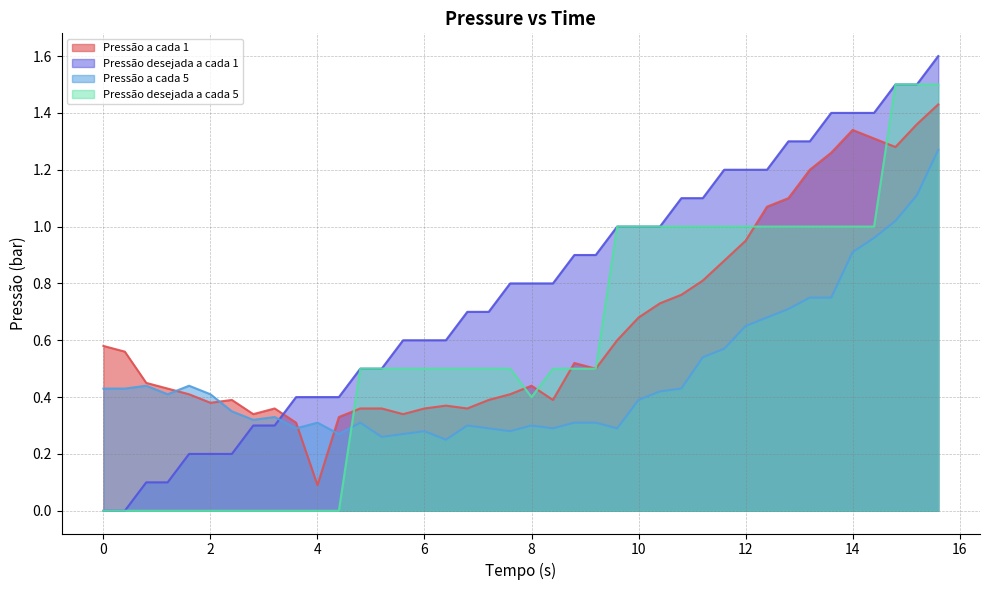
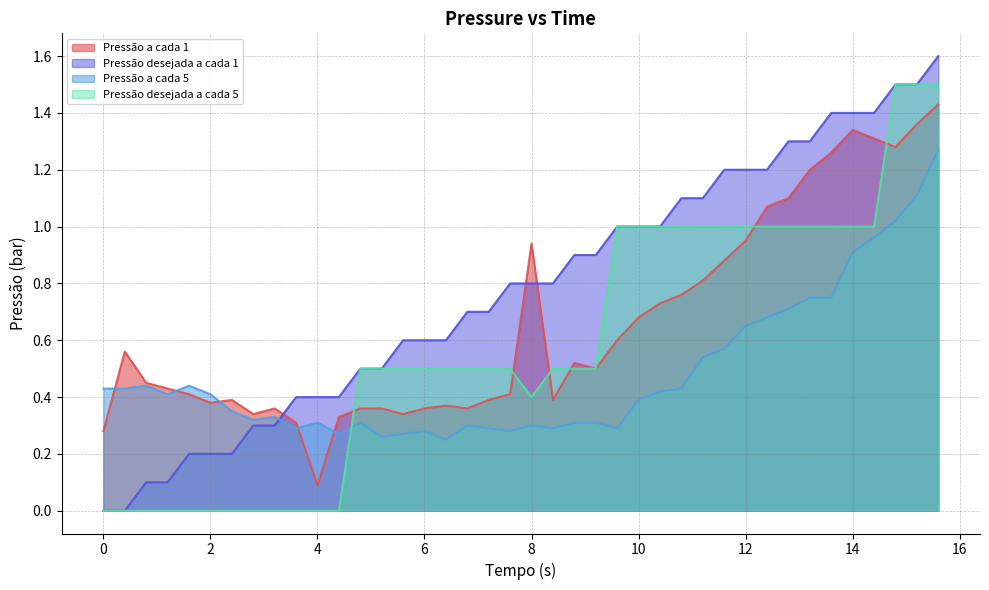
Pressão a cada 1, 0: 0.58 -> 0.28
Pressão a cada 1, 8: 0.44 -> 0.94
